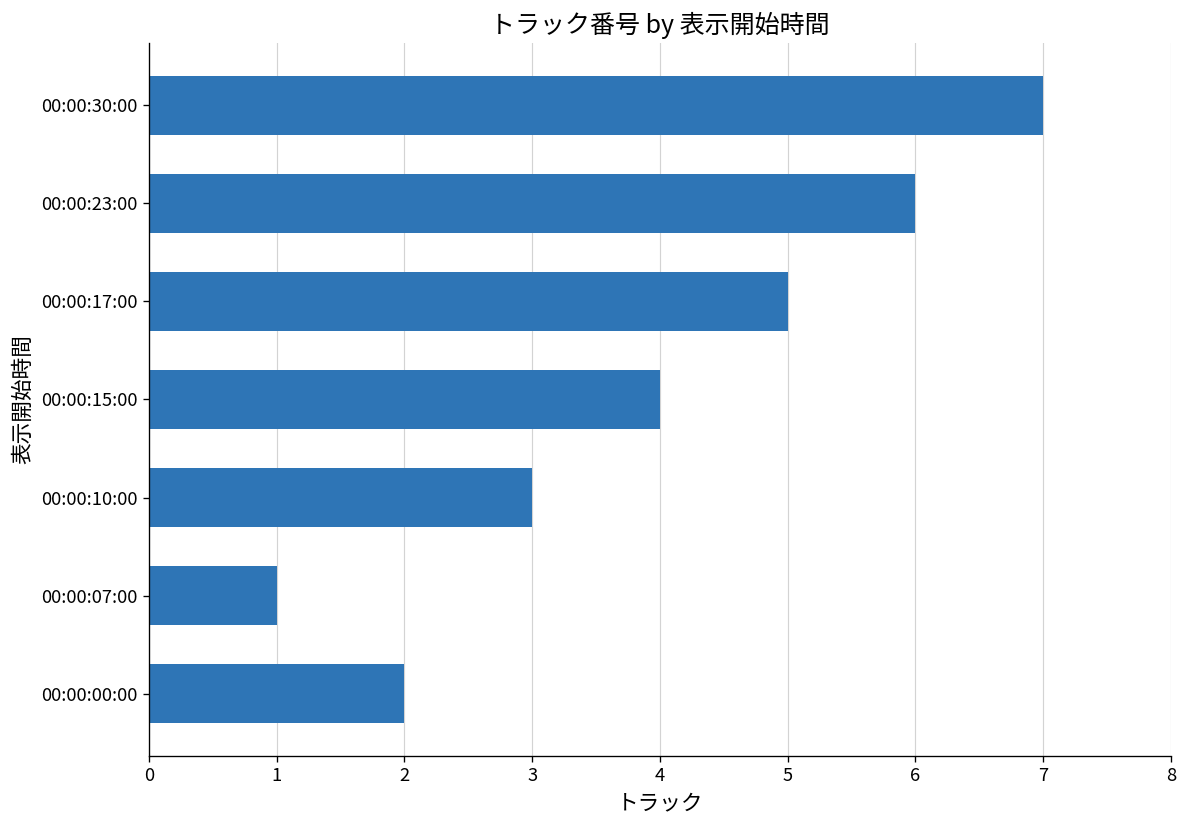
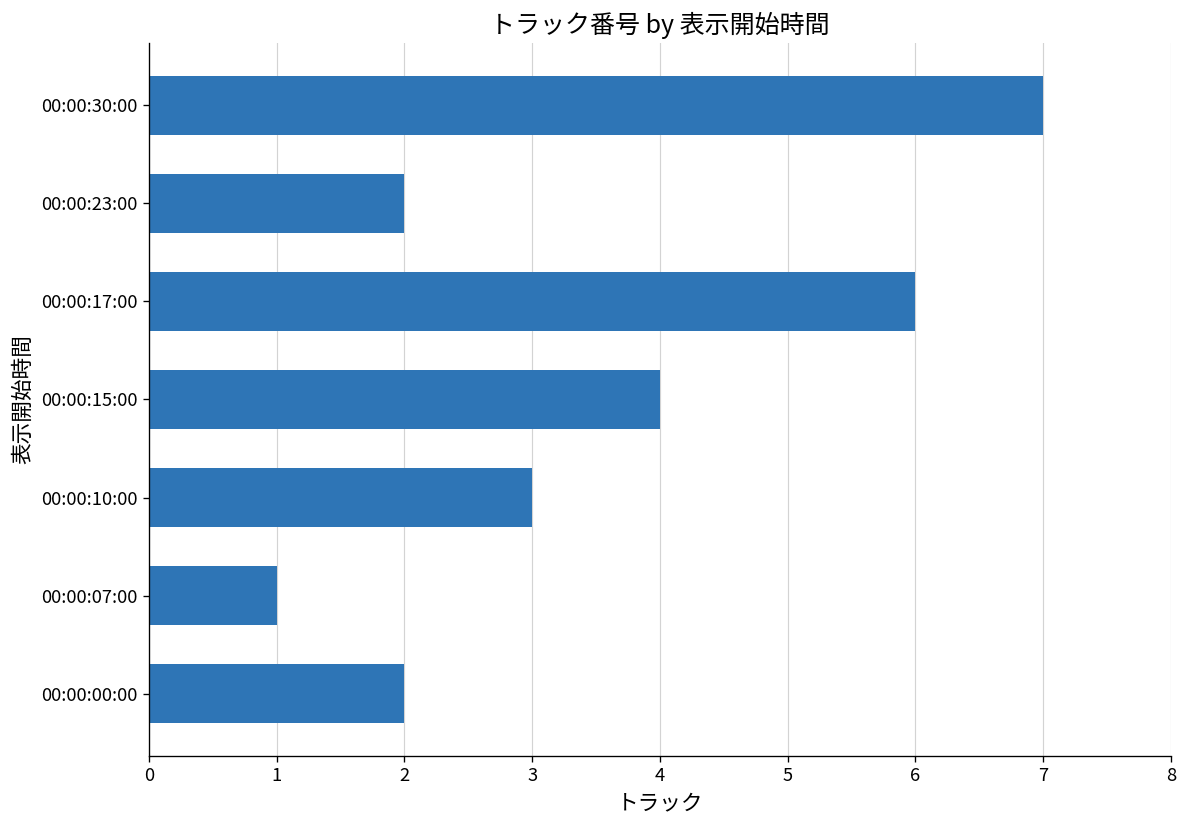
00:00:23:00: 6 -> 2
00:00:17:00: 5 -> 6
